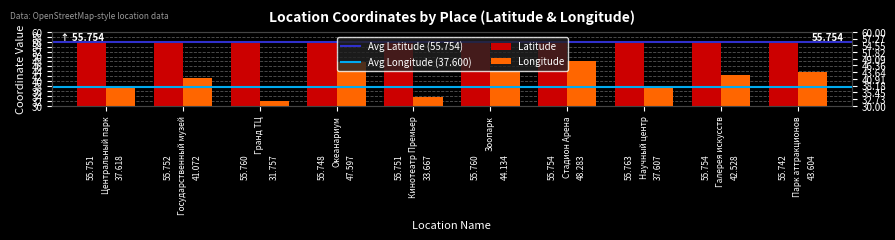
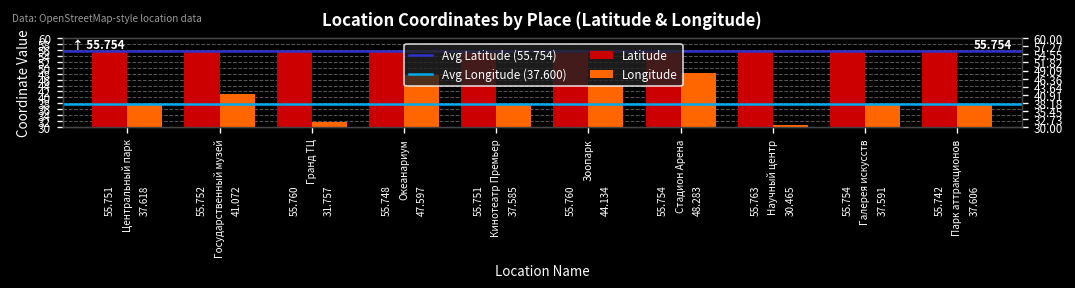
Longitude, Кинотеатр Премьер: 33.667 -> 37.585
Longitude, Научный центр: 37.607 -> 30.465
Longitude, Галерея искусств: 42.528 -> 37.591
Longitude, Парк аттракционов: 43.604 -> 37.606
